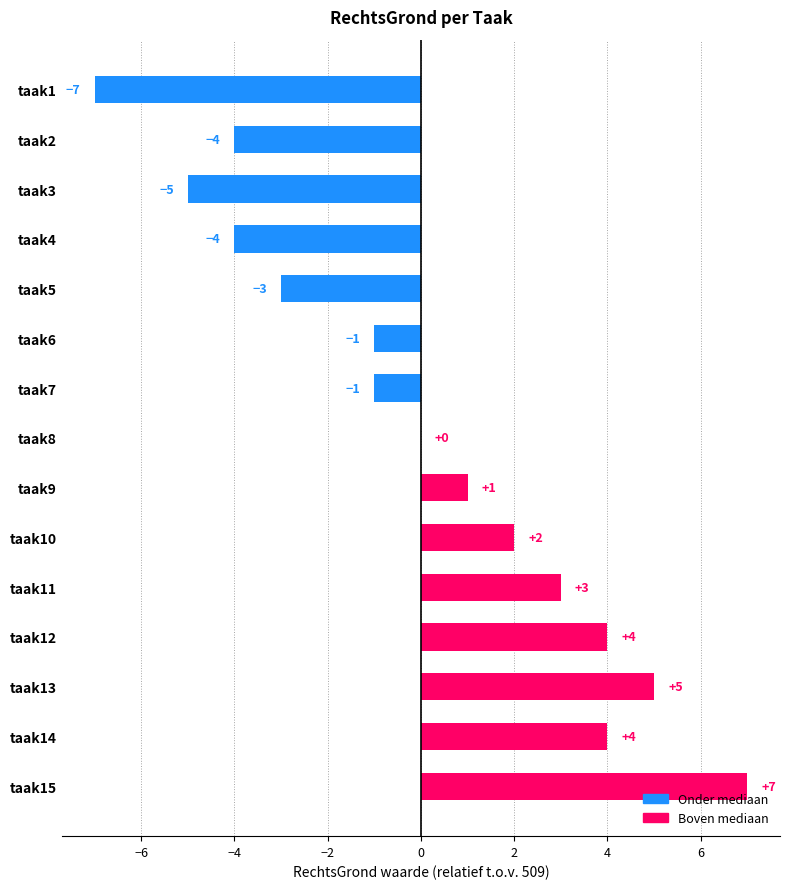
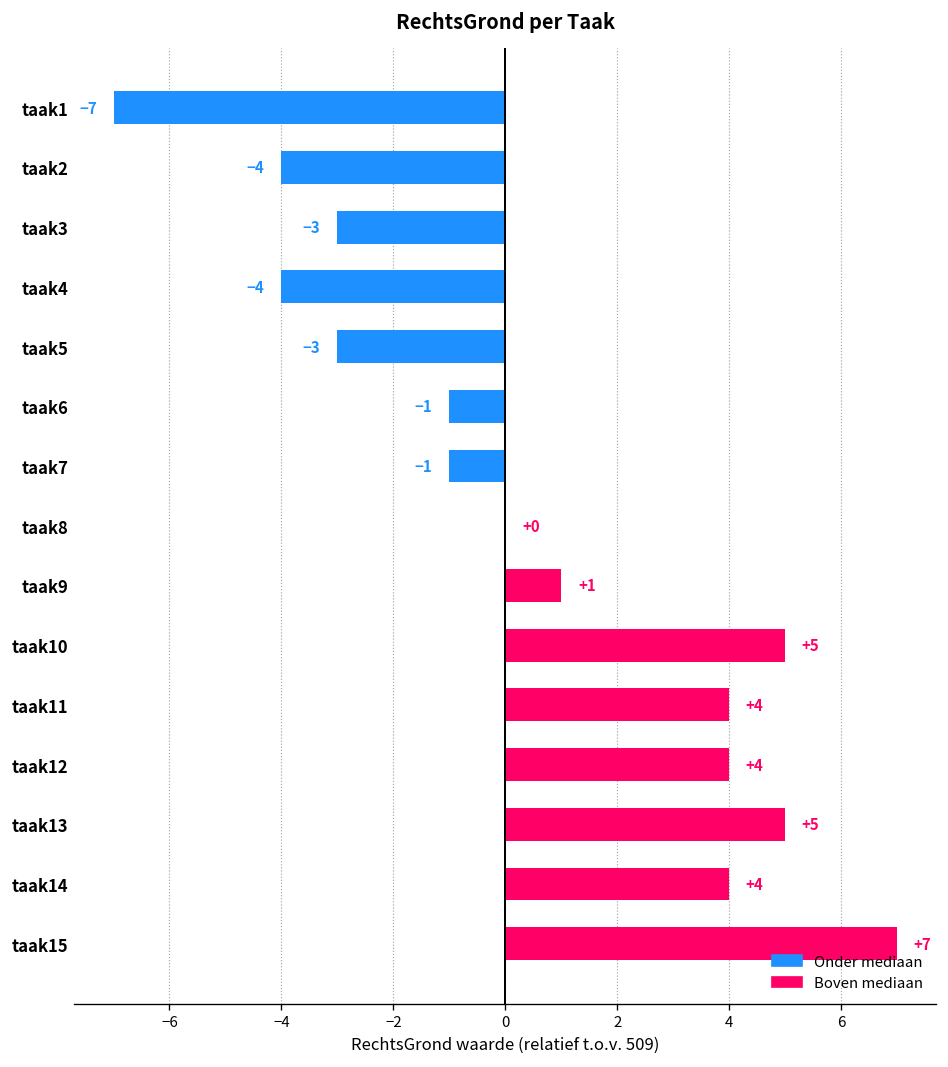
taak3: -5 -> -3
taak10: +2 -> +5
taak11: +3 -> +4
